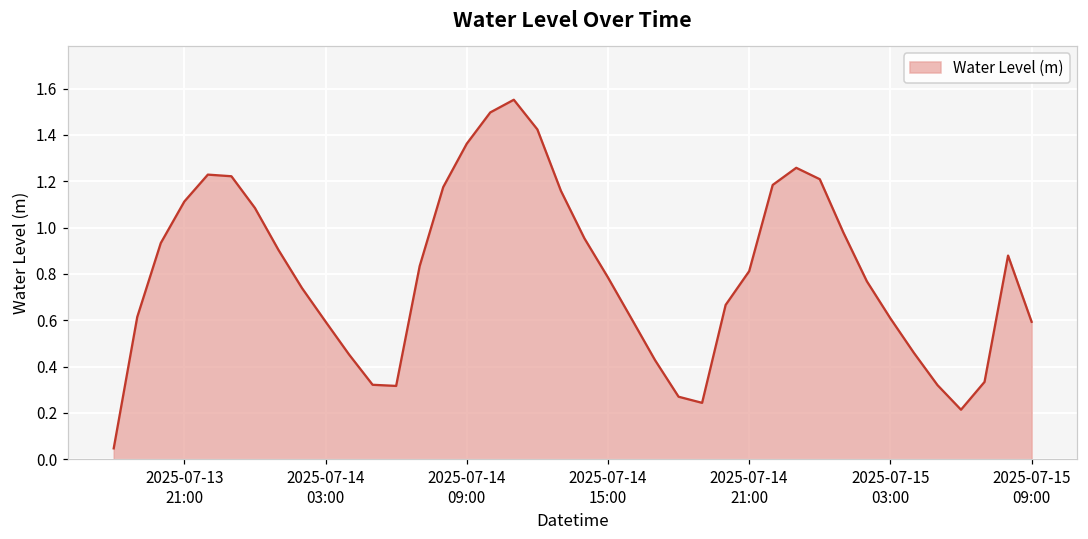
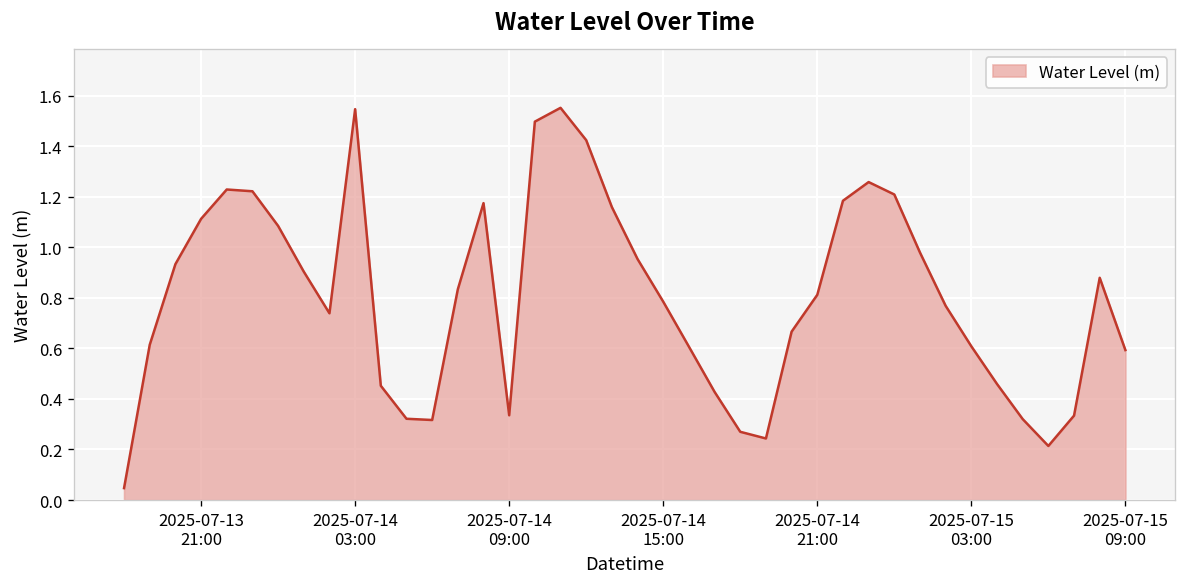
2025-07-14 03:00: 0.59 -> 1.55
2025-07-14 09:00: 1.36 -> 0.34
